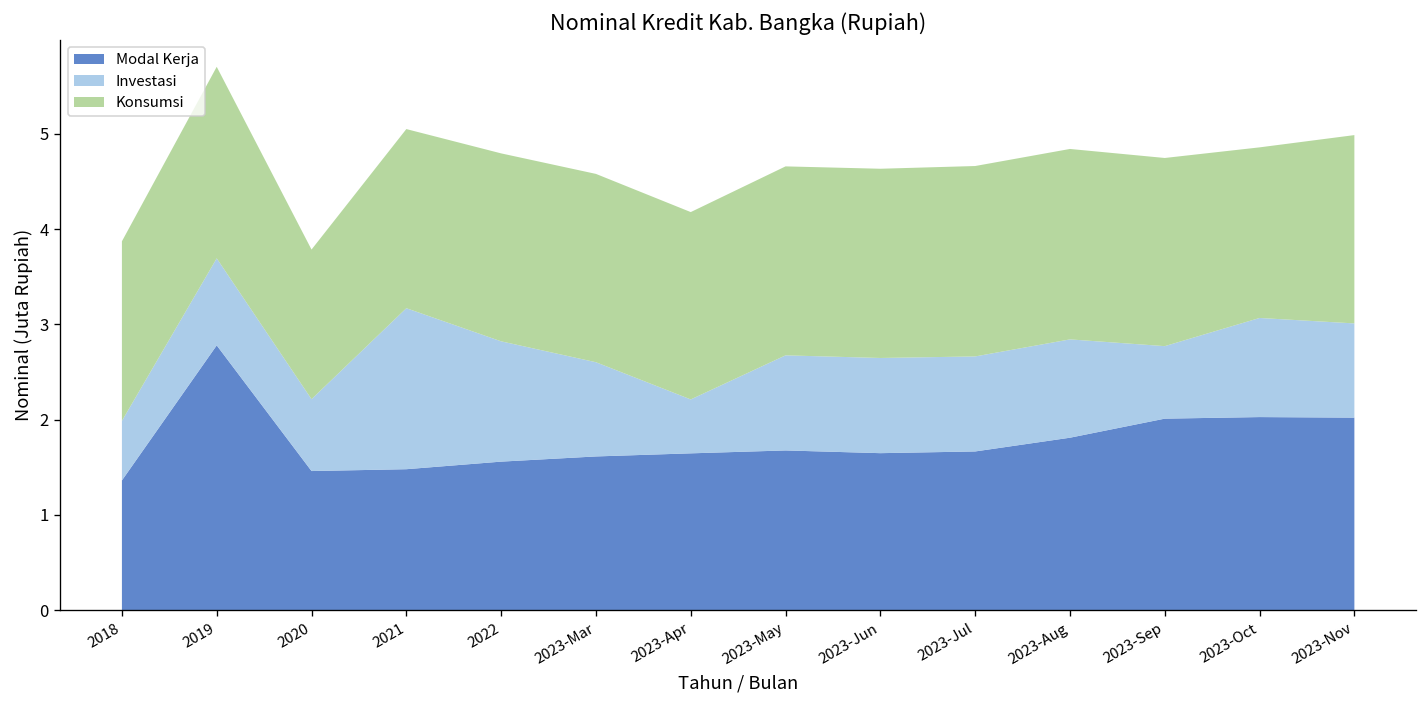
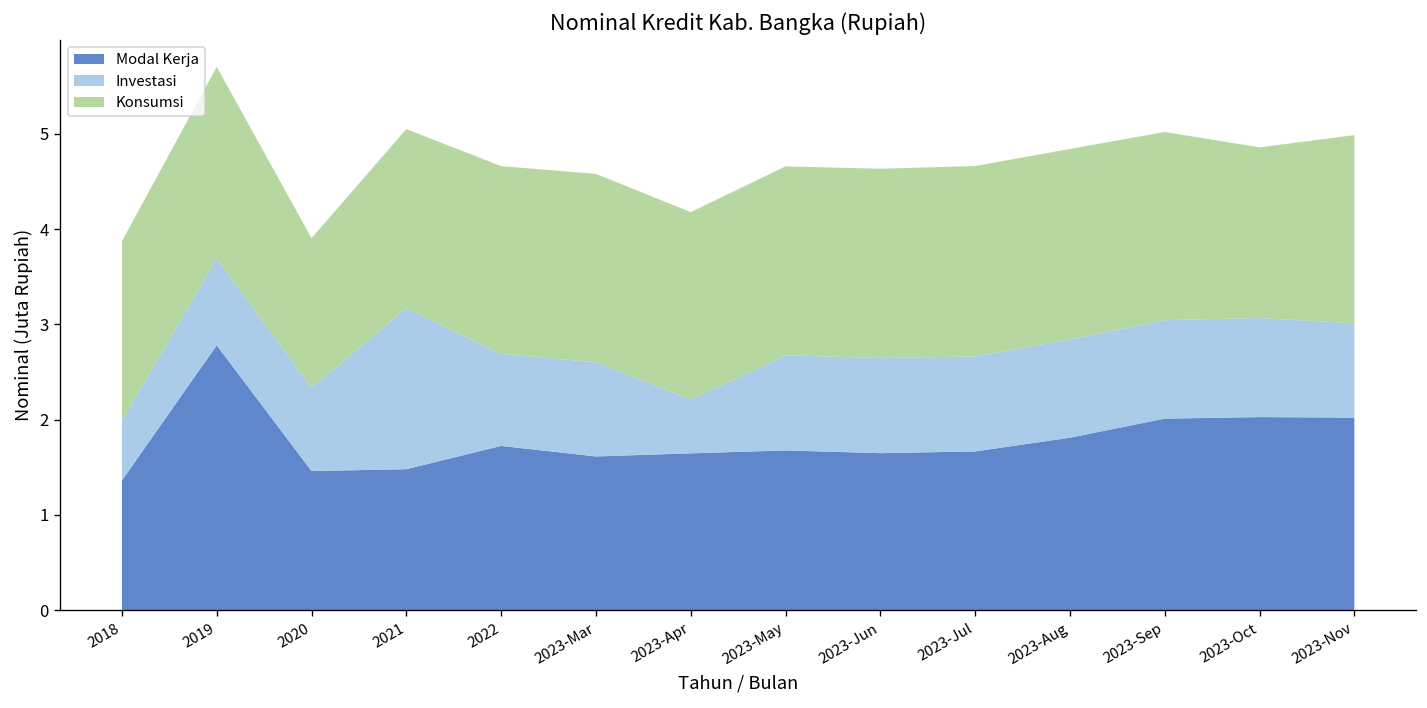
Investasi, 2020: 0.8 -> 0.9
Modal Kerja, 2022: 1.6 -> 1.7
Investasi, 2022: 1.3 -> 1.0
Investasi, 2023-Sep: 0.8 -> 1.0
